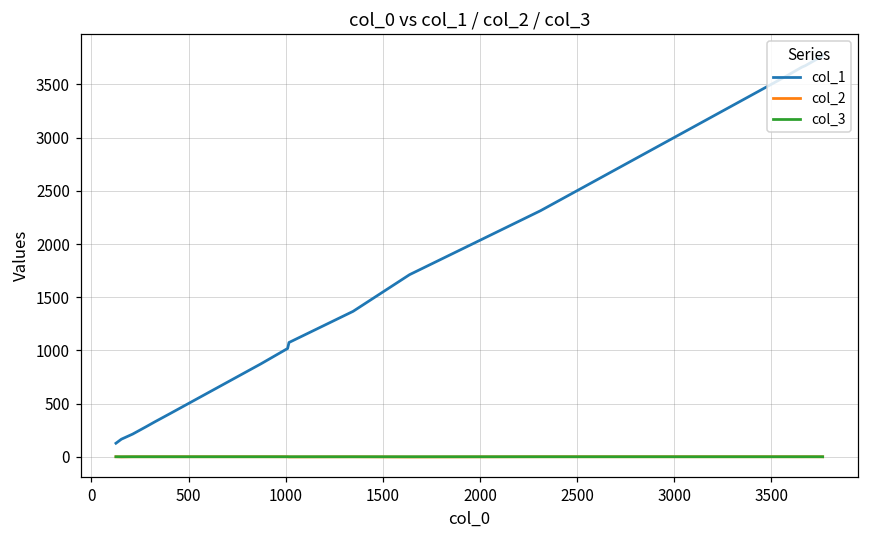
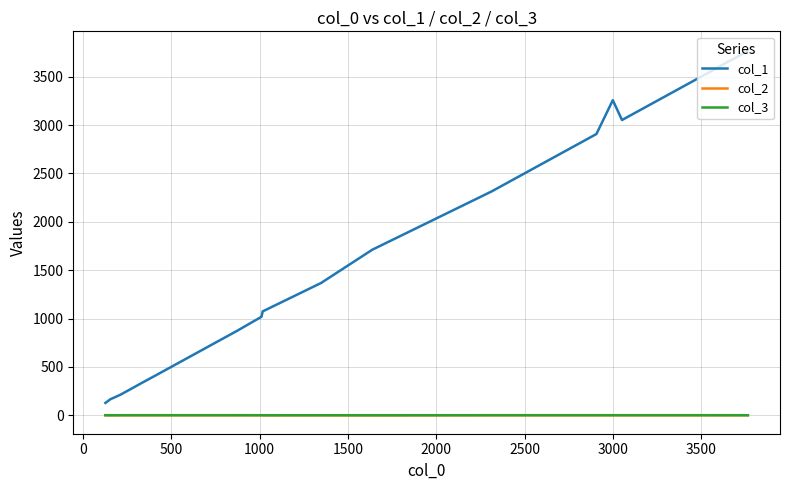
col_1, 3000: 3000 -> 3300
